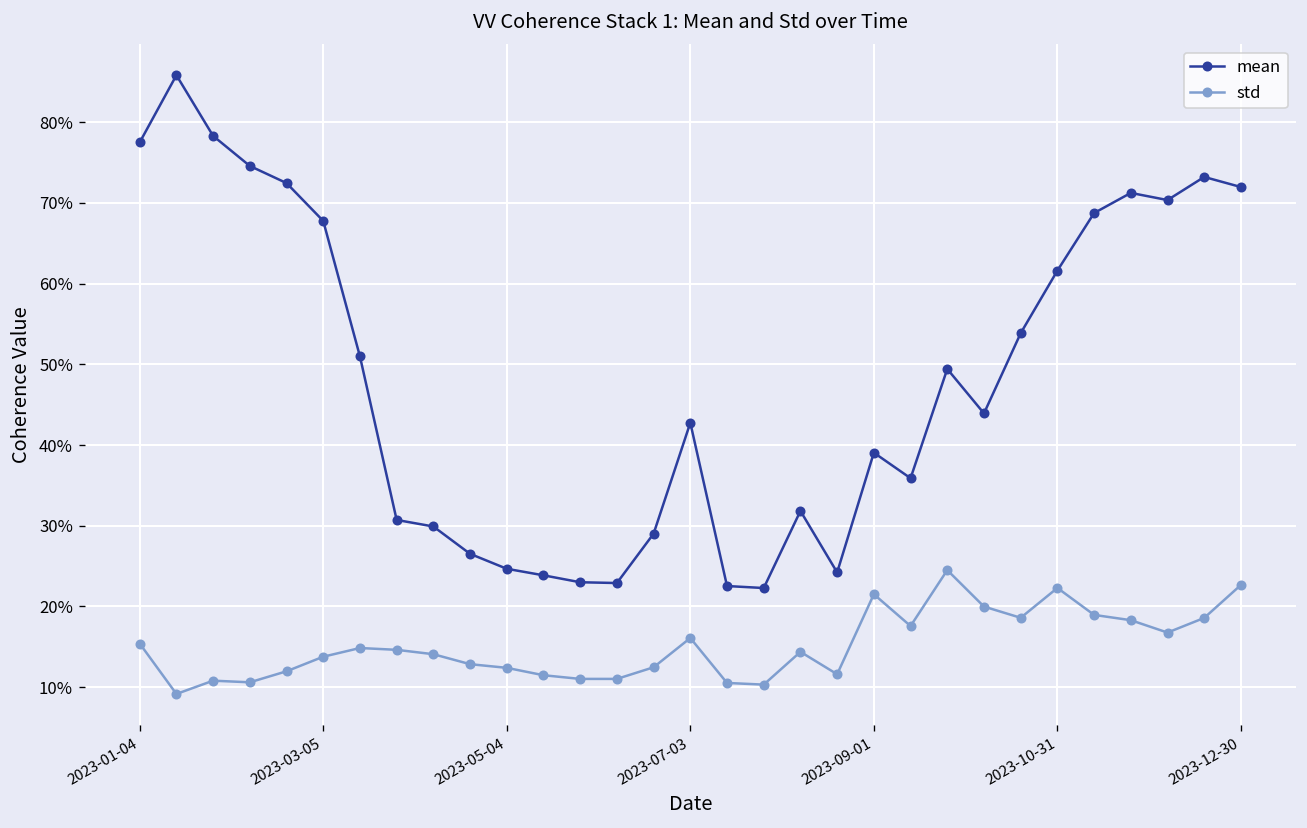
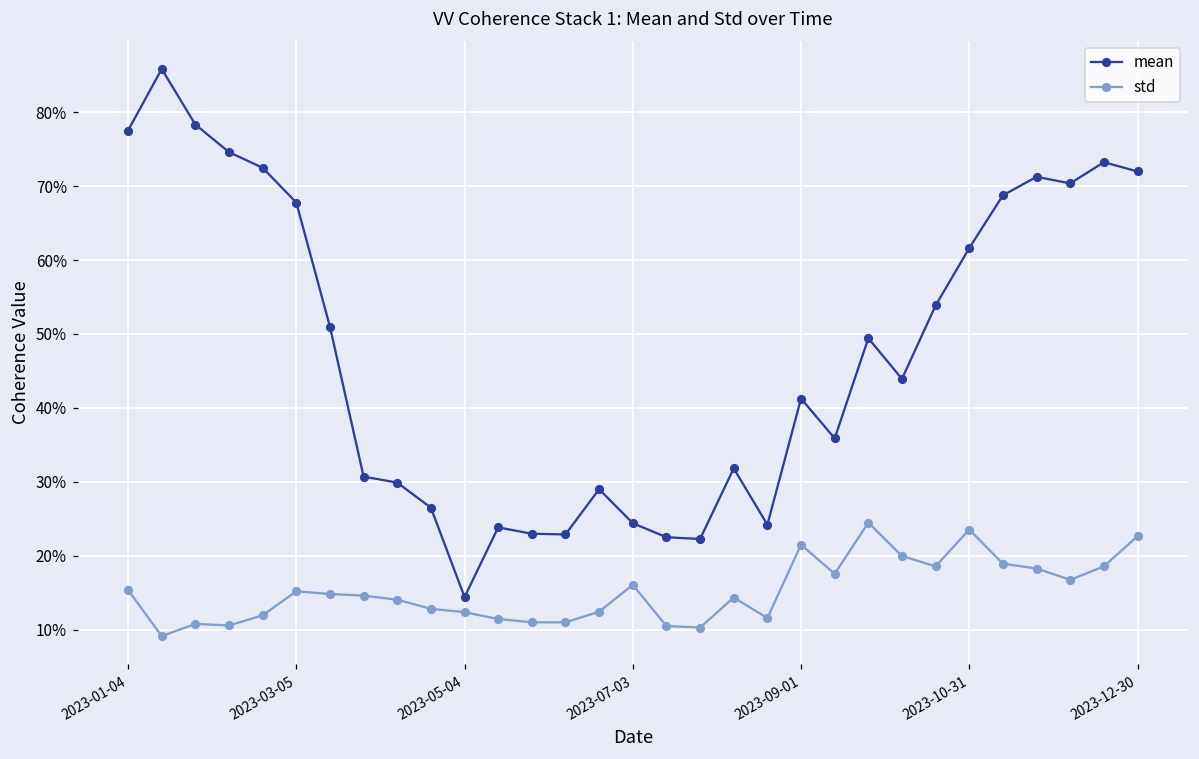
std, 2023-03-05: 14% -> 15%
mean, 2023-05-04: 25% -> 14%
mean, 2023-07-03: 43% -> 24%
mean, 2023-09-01: 39% -> 41%
std, 2023-10-31: 22% -> 24%
